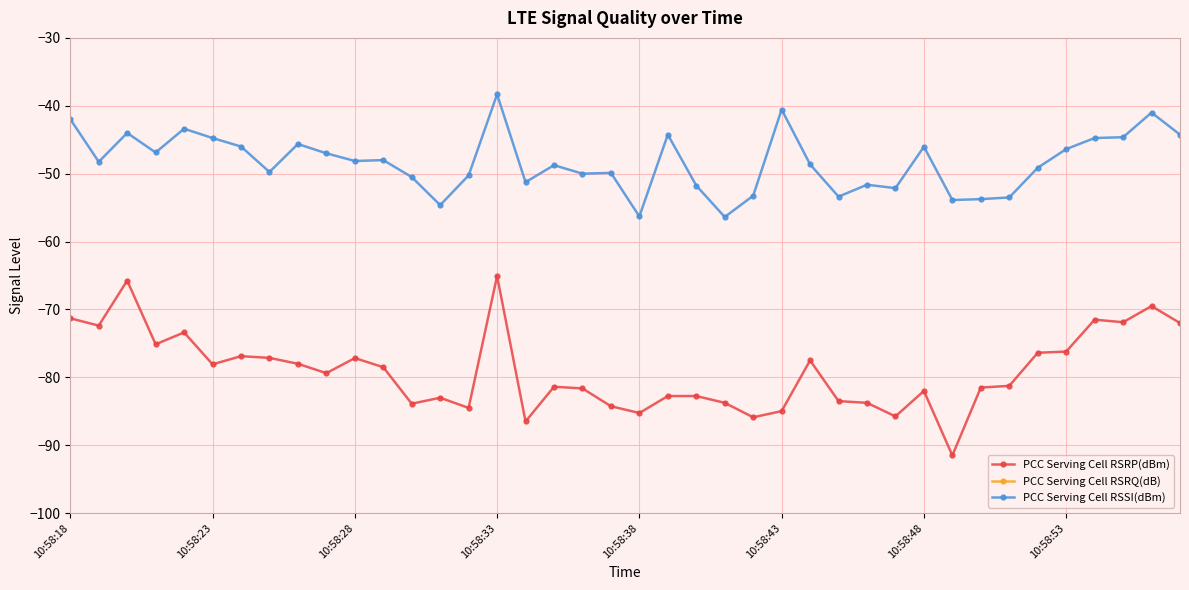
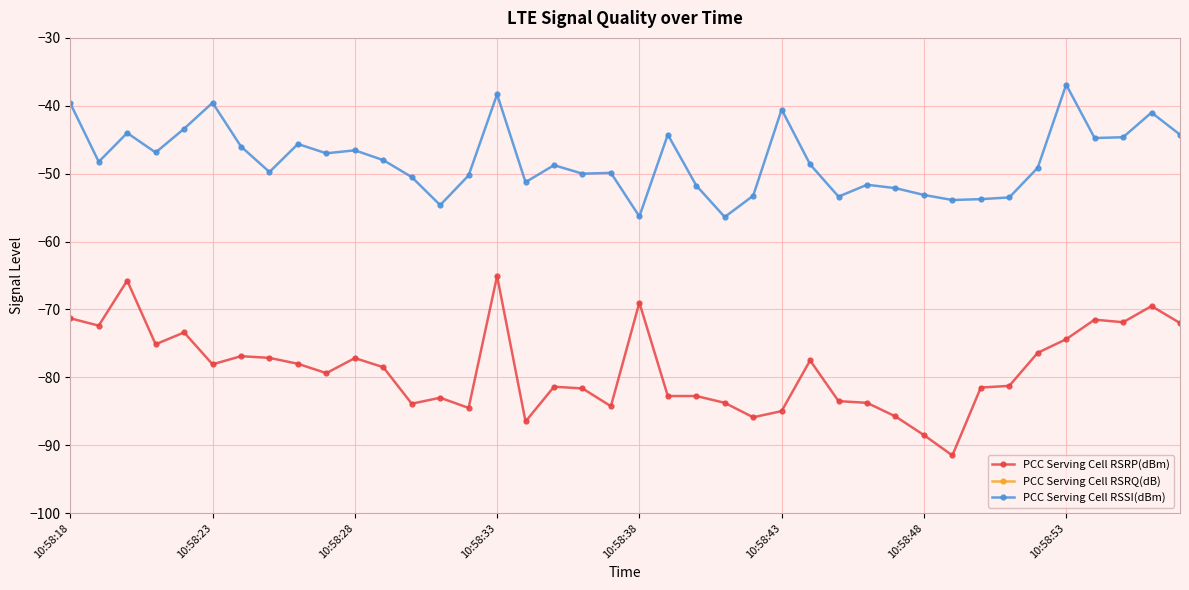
PCC Serving Cell RSSI(dBm), 10:58:18: -42 -> -40
PCC Serving Cell RSSI(dBm), 10:58:23: -45 -> -40
PCC Serving Cell RSSI(dBm), 10:58:28: -48 -> -47
PCC Serving Cell RSRP(dBm), 10:58:38: -85 -> -69
PCC Serving Cell RSRP(dBm), 10:58:48: -82 -> -89
PCC Serving Cell RSSI(dBm), 10:58:48: -46 -> -53
PCC Serving Cell RSRP(dBm), 10:58:53: -76 -> -74
PCC Serving Cell RSSI(dBm), 10:58:53: -46 -> -37
